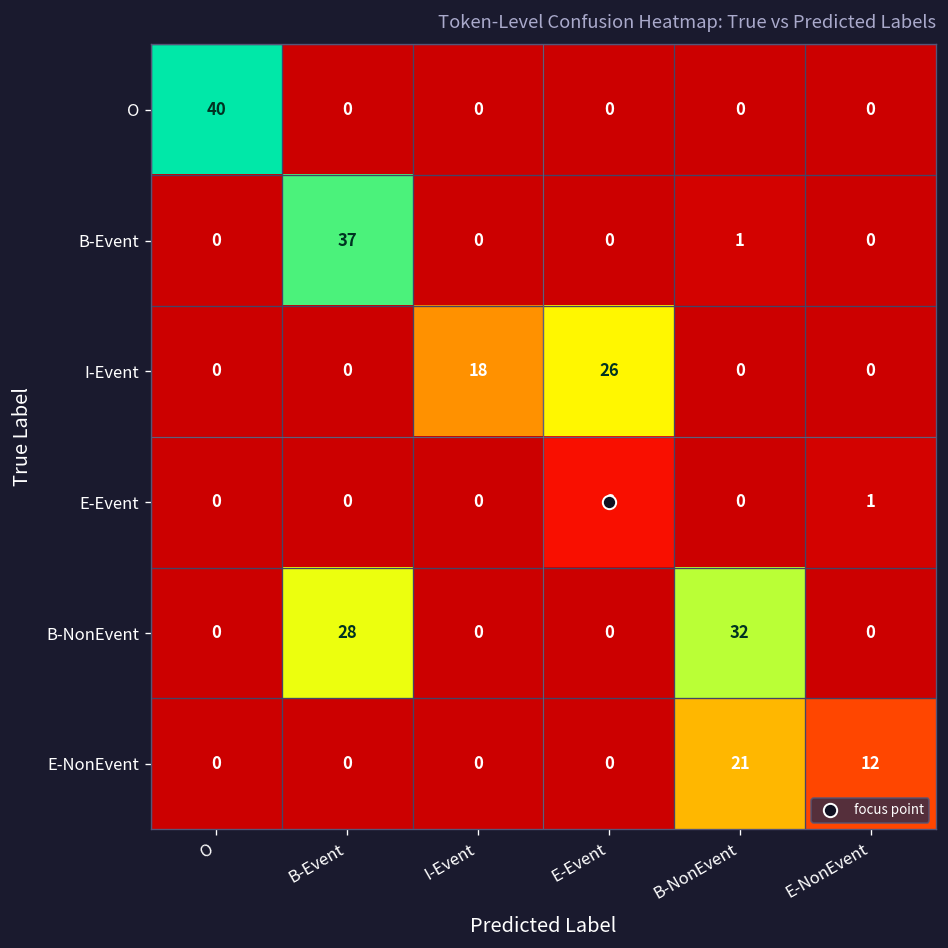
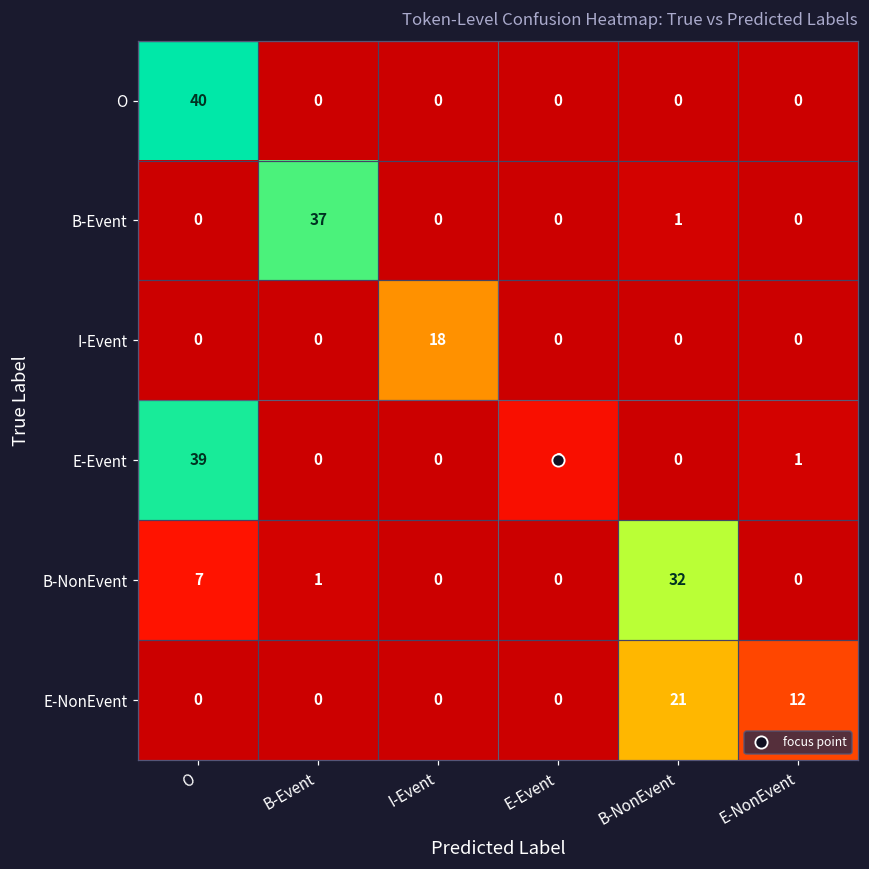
I-Event, E-Event: 26 -> 0
E-Event, O: 0 -> 39
B-NonEvent, O: 0 -> 7
B-NonEvent, B-Event: 28 -> 1
